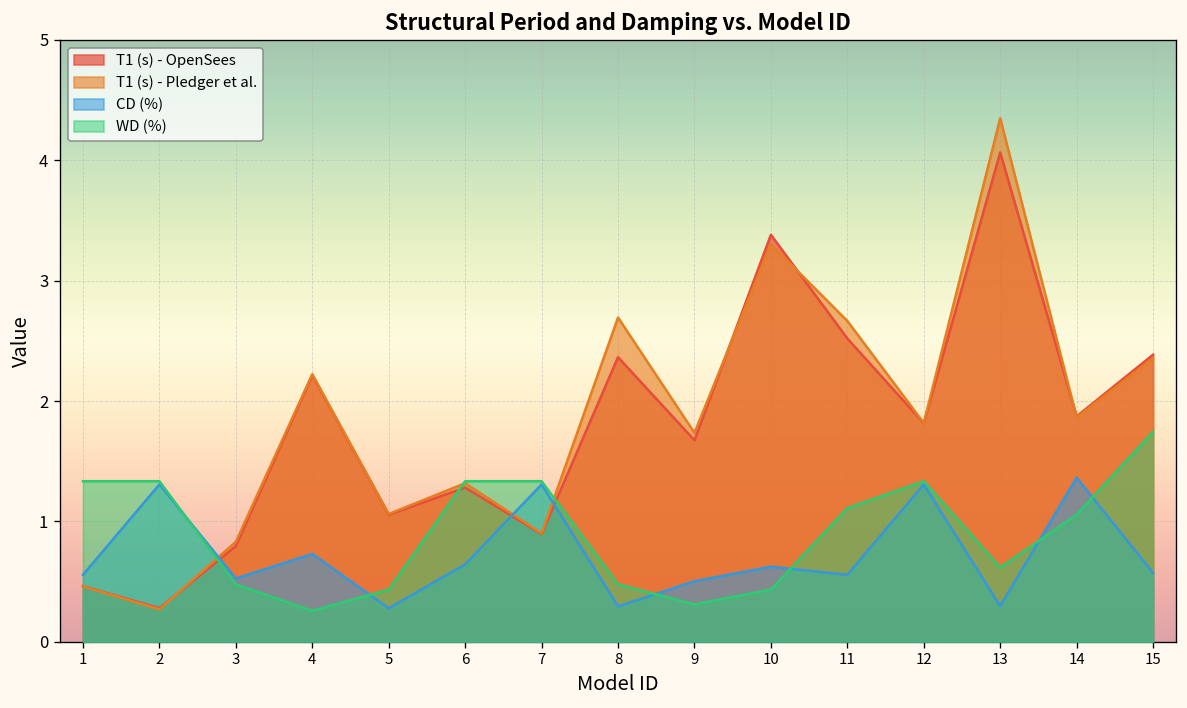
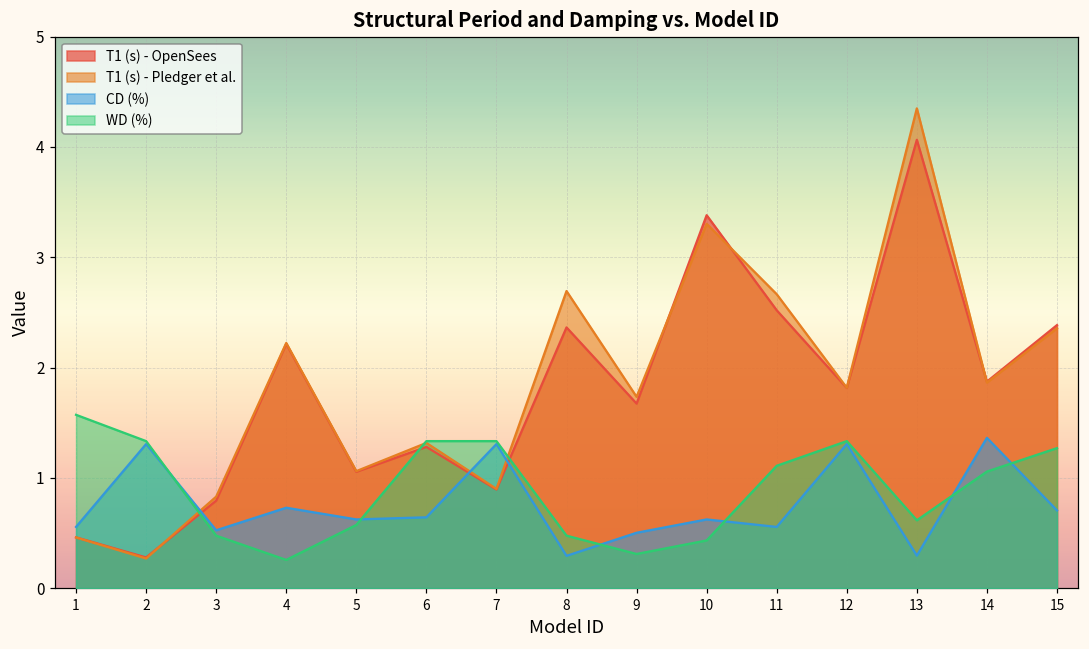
WD (%), 1: 1.33 -> 1.57
CD (%), 5: 0.28 -> 0.62
WD (%), 5: 0.43 -> 0.57
CD (%), 15: 0.57 -> 0.71
WD (%), 15: 1.74 -> 1.27
